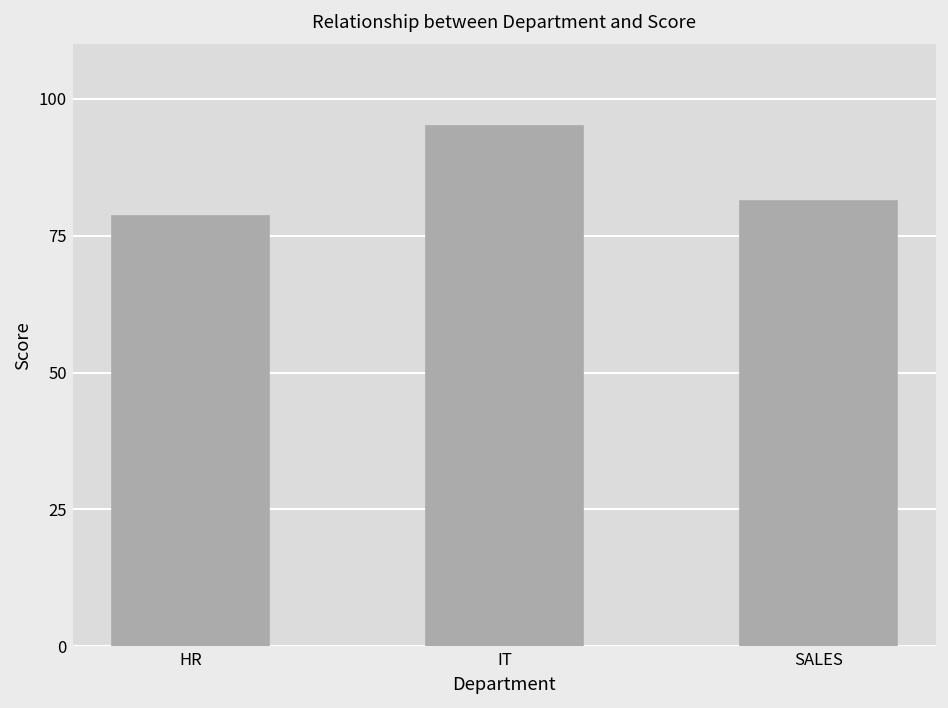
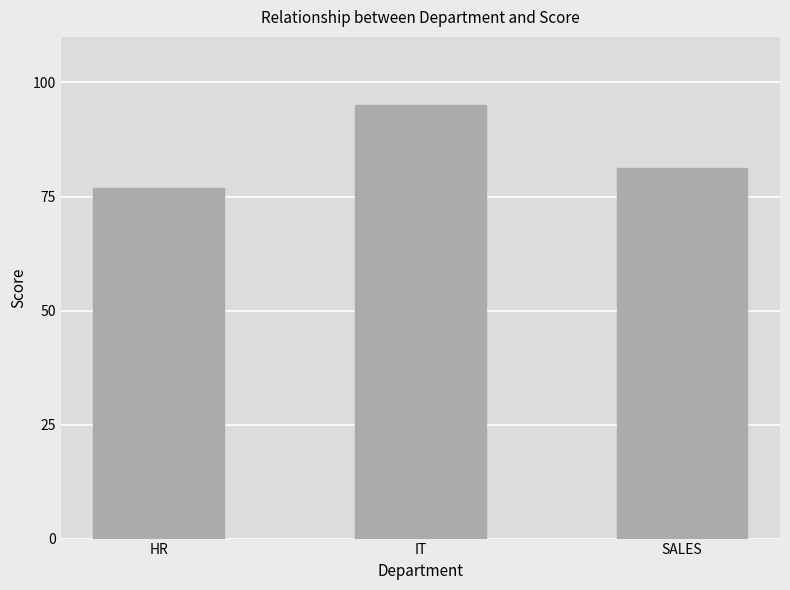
HR: 79 -> 77
